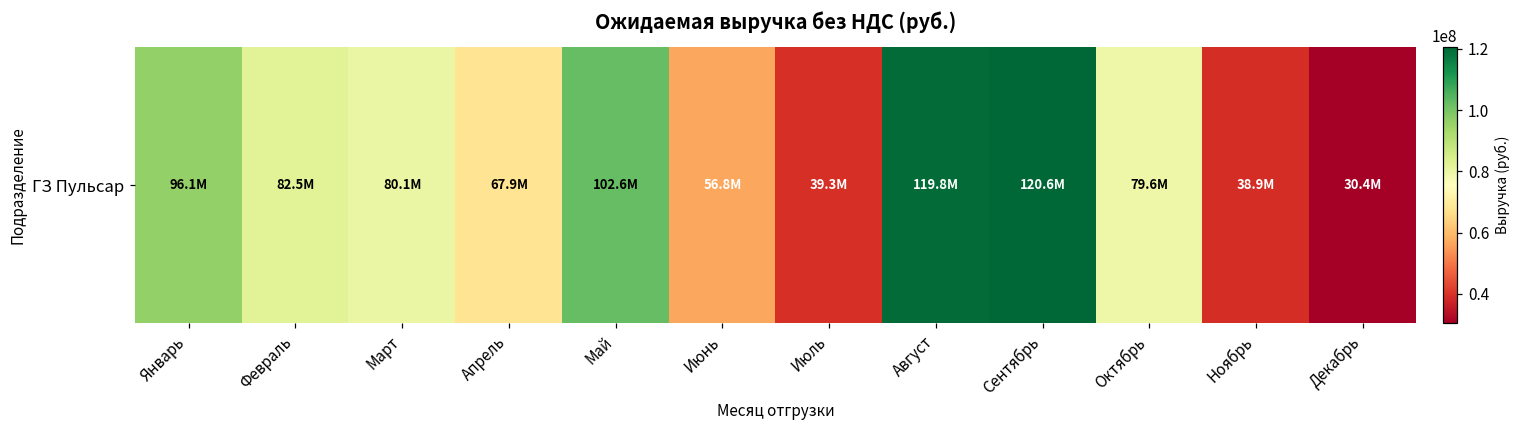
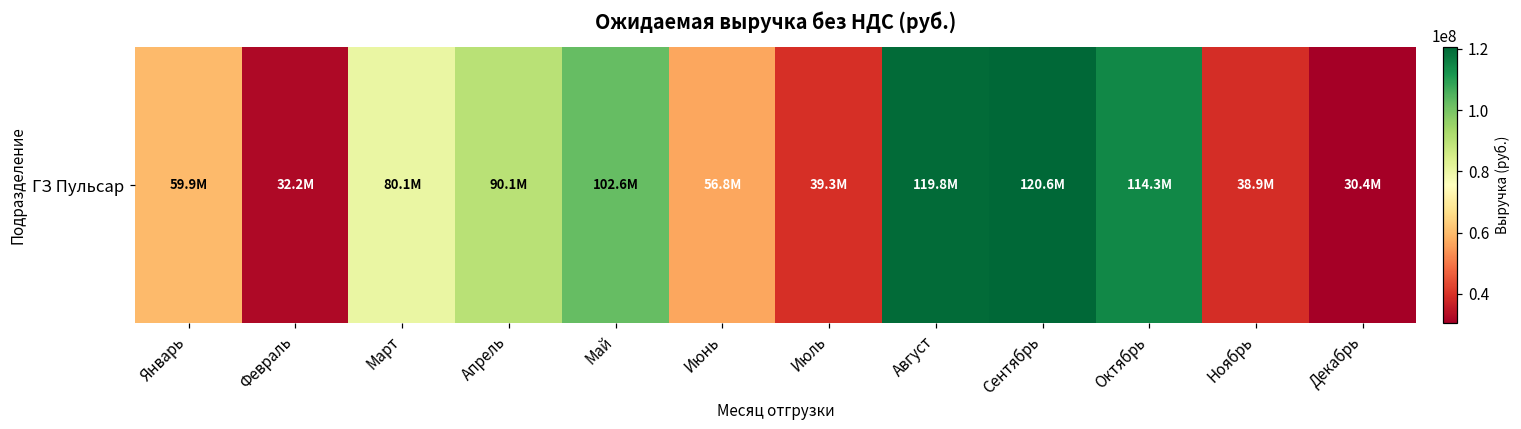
ГЗ Пульсар, Январь: 96.1M -> 59.9M
ГЗ Пульсар, Февраль: 82.5M -> 32.2M
ГЗ Пульсар, Апрель: 67.9M -> 90.1M
ГЗ Пульсар, Октябрь: 79.6M -> 114.3M
